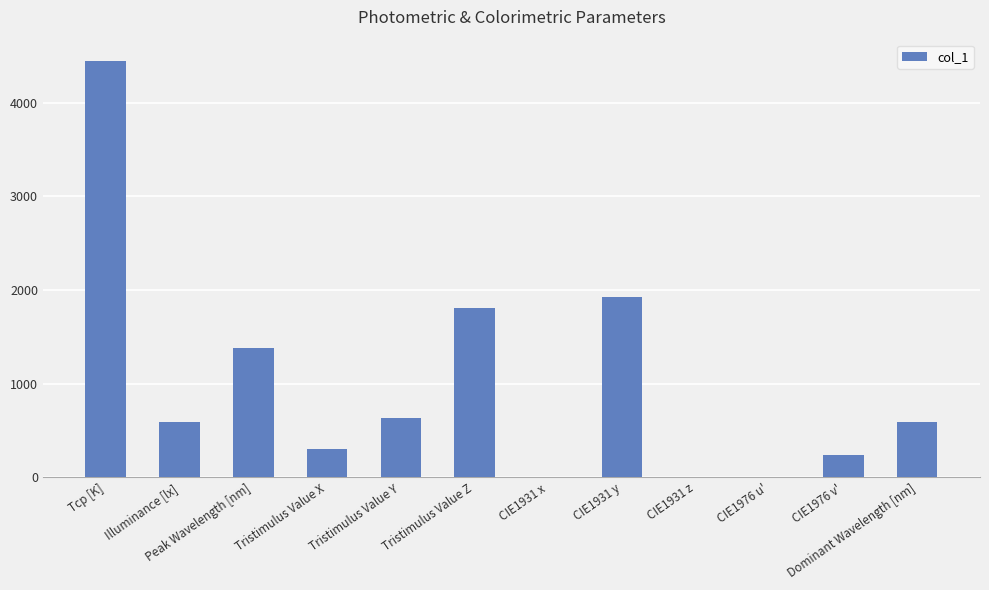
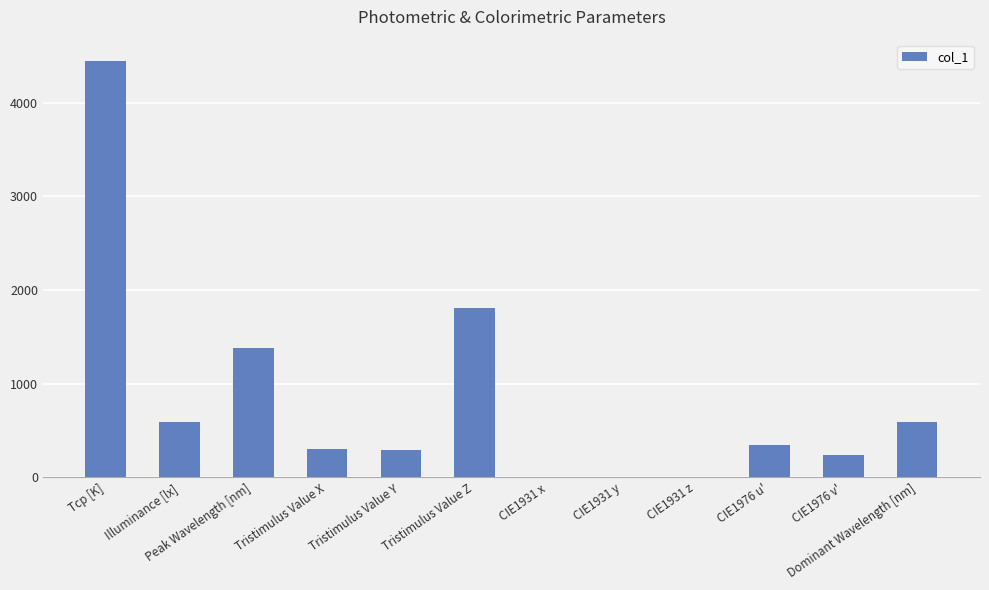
Tristimulus Value Y: 600 -> 300
CIE1931 y: 1900 -> 0
CIE1976 u': 0 -> 300
